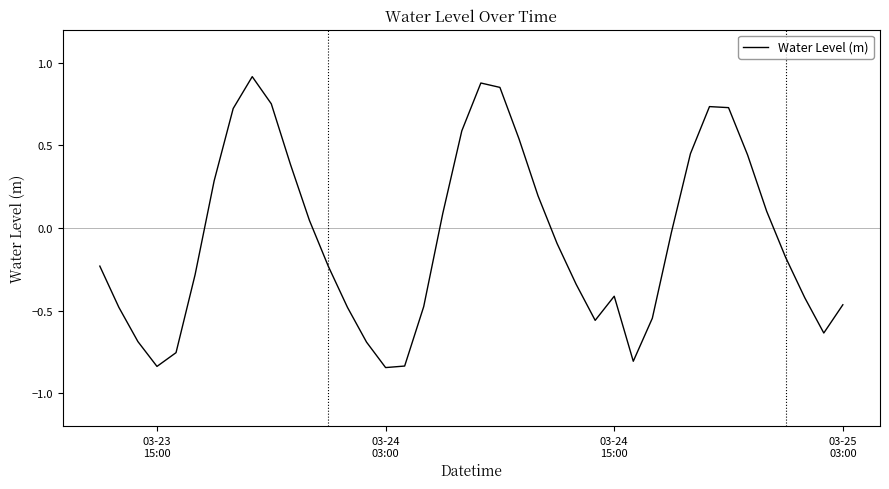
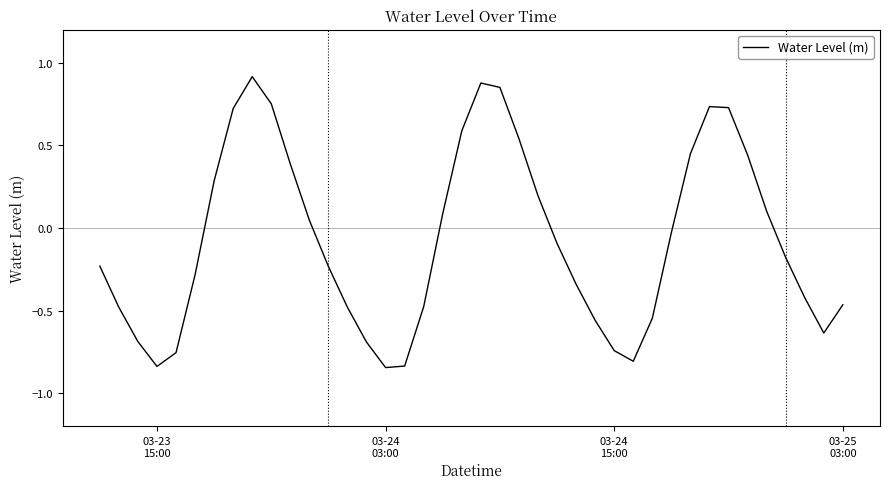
03-24 15:00: -0.41 -> -0.74
